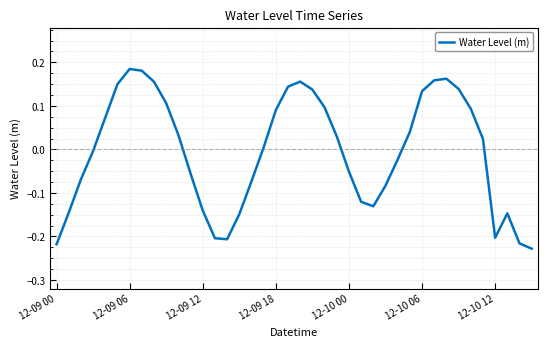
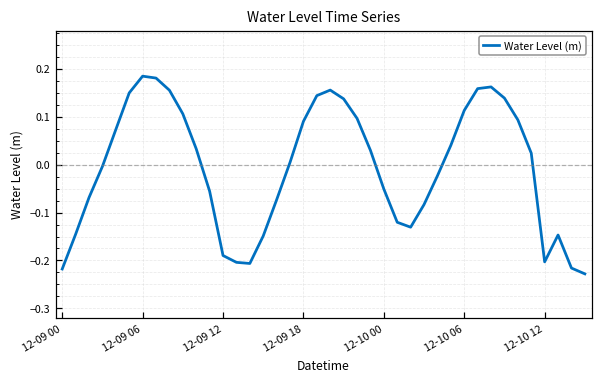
12-09 12: -0.14 -> -0.19
12-10 06: 0.13 -> 0.11
